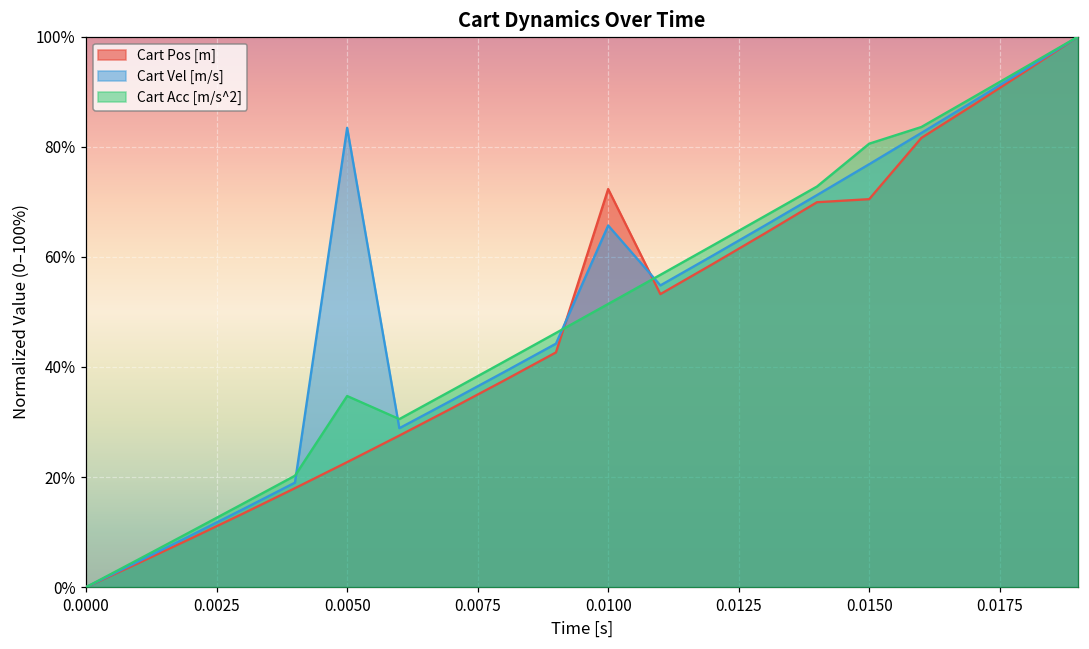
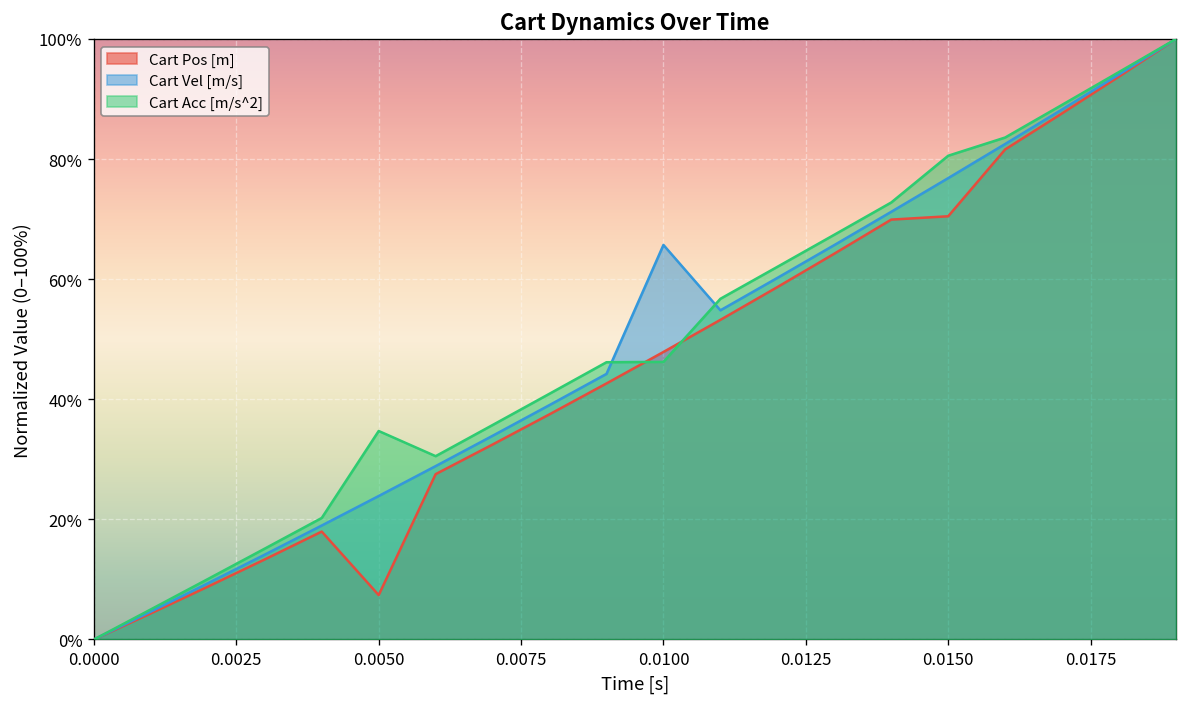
Cart Pos [m], 0.0050: 23% -> 7%
Cart Vel [m/s], 0.0050: 83% -> 24%
Cart Pos [m], 0.0100: 72% -> 48%
Cart Acc [m/s^2], 0.0100: 51% -> 46%
